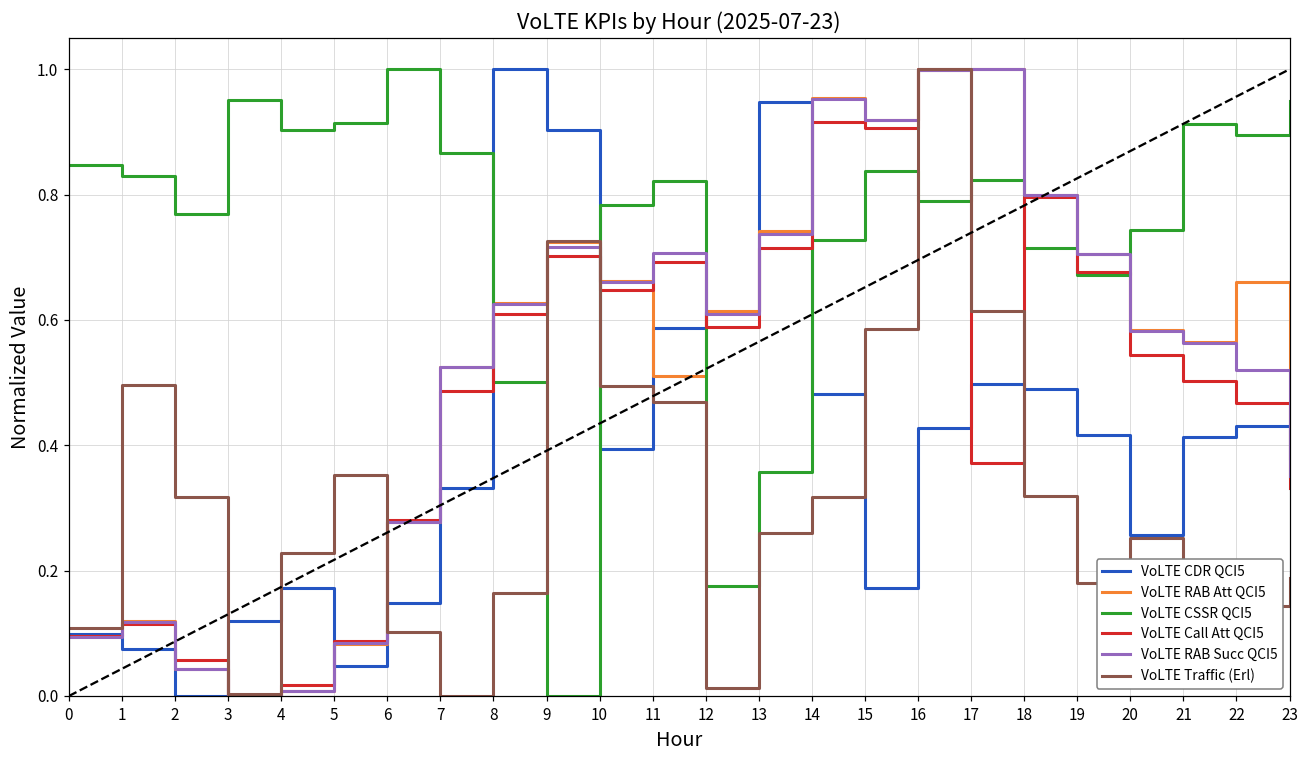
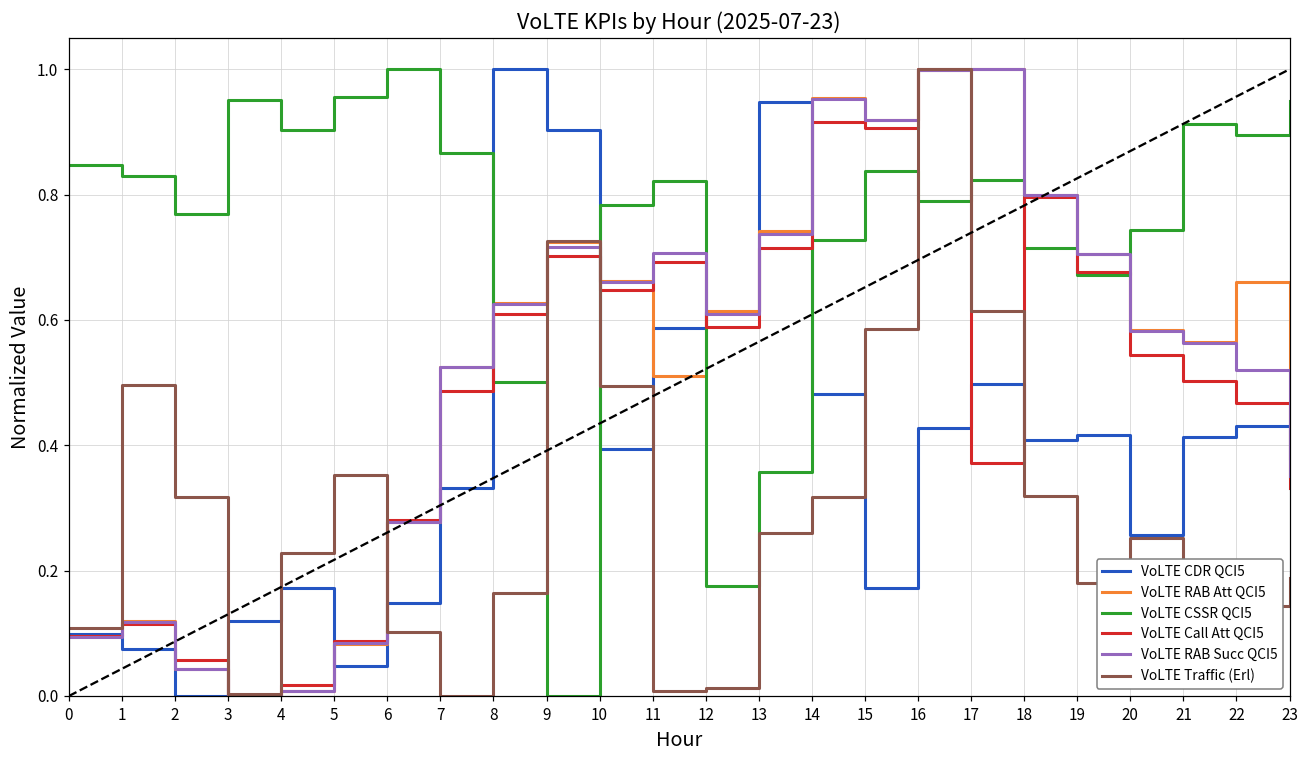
VoLTE CSSR QCI5, 5: 0.91 -> 0.96
VoLTE Traffic (Erl), 11: 0.47 -> 0.01
VoLTE CDR QCI5, 18: 0.49 -> 0.41
